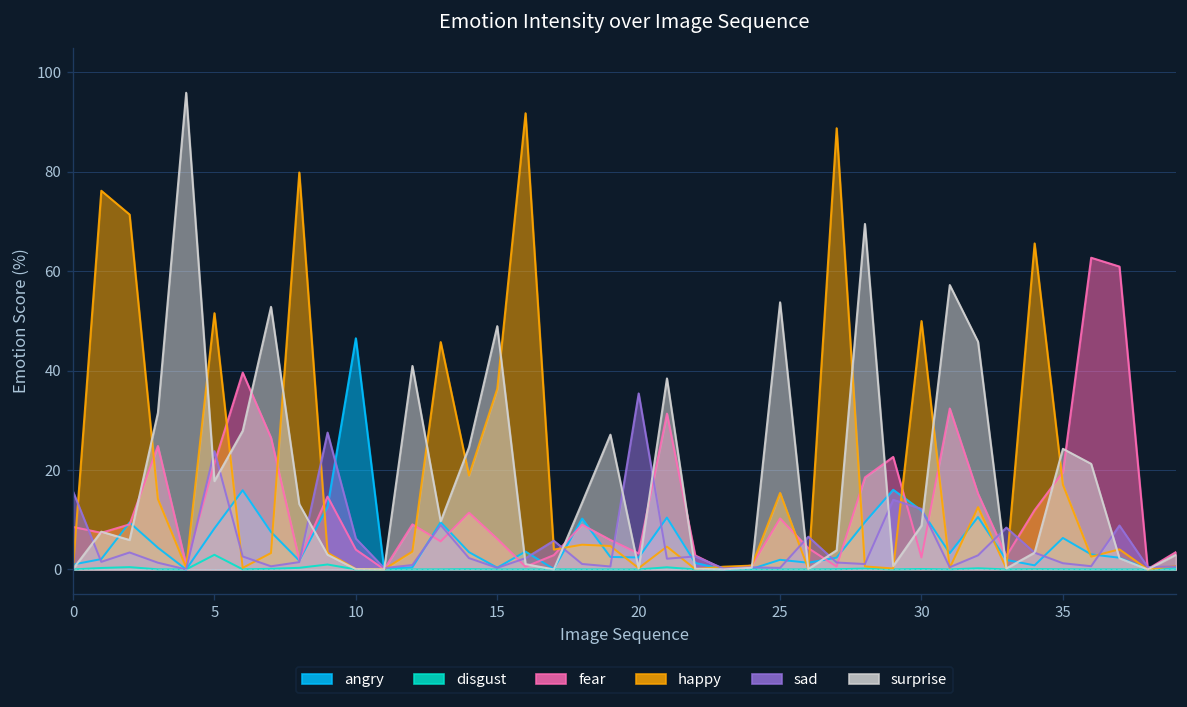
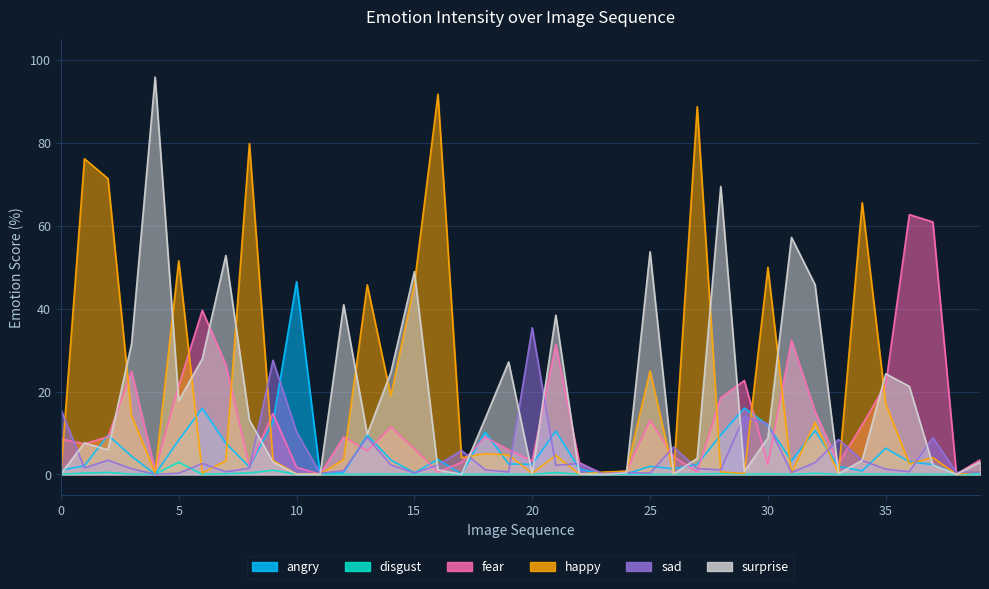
sad, 5: 24 -> 0
fear, 10: 4 -> 2
sad, 10: 6 -> 10
happy, 15: 36 -> 46
fear, 25: 10 -> 13
happy, 25: 15 -> 25
fear, 35: 20 -> 22
